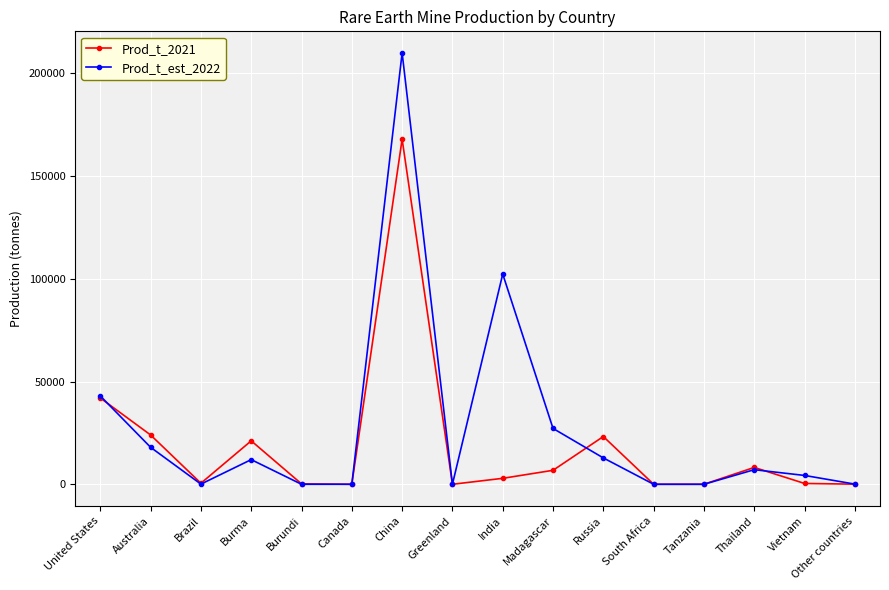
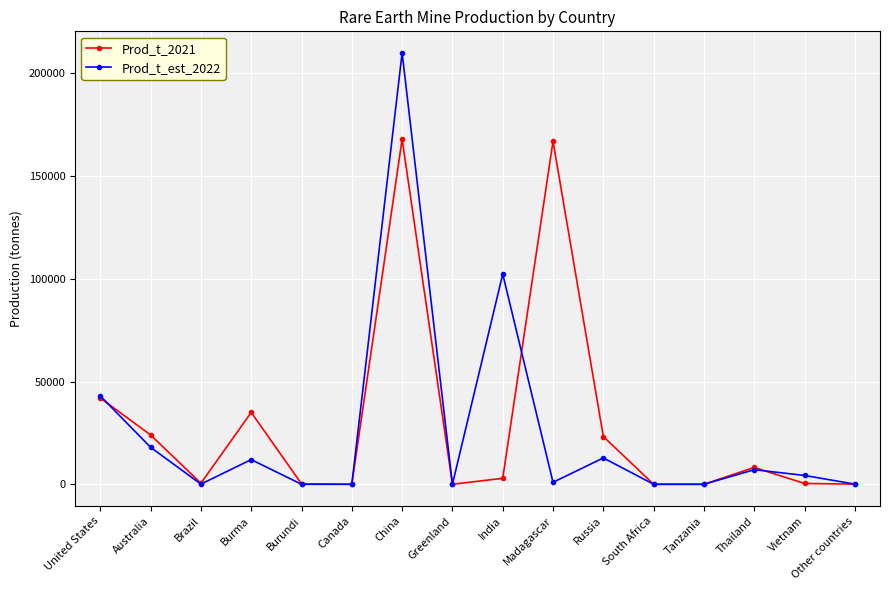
Prod_t_2021, Burma: 21000 -> 35000
Prod_t_2021, Madagascar: 7000 -> 167000
Prod_t_est_2022, Madagascar: 27000 -> 1000
